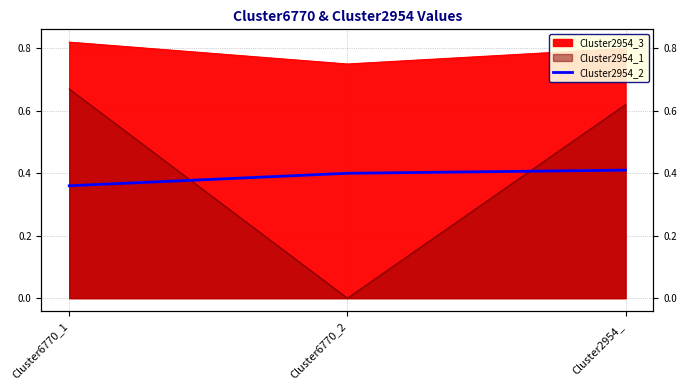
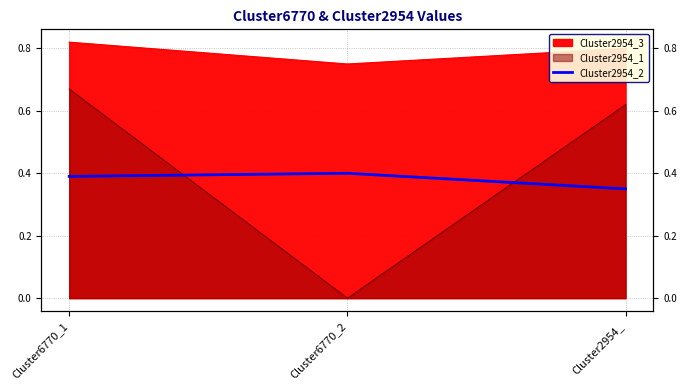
Cluster2954_2, Cluster6770_1: 0.36 -> 0.39
Cluster2954_2, Cluster2954_: 0.41 -> 0.35
